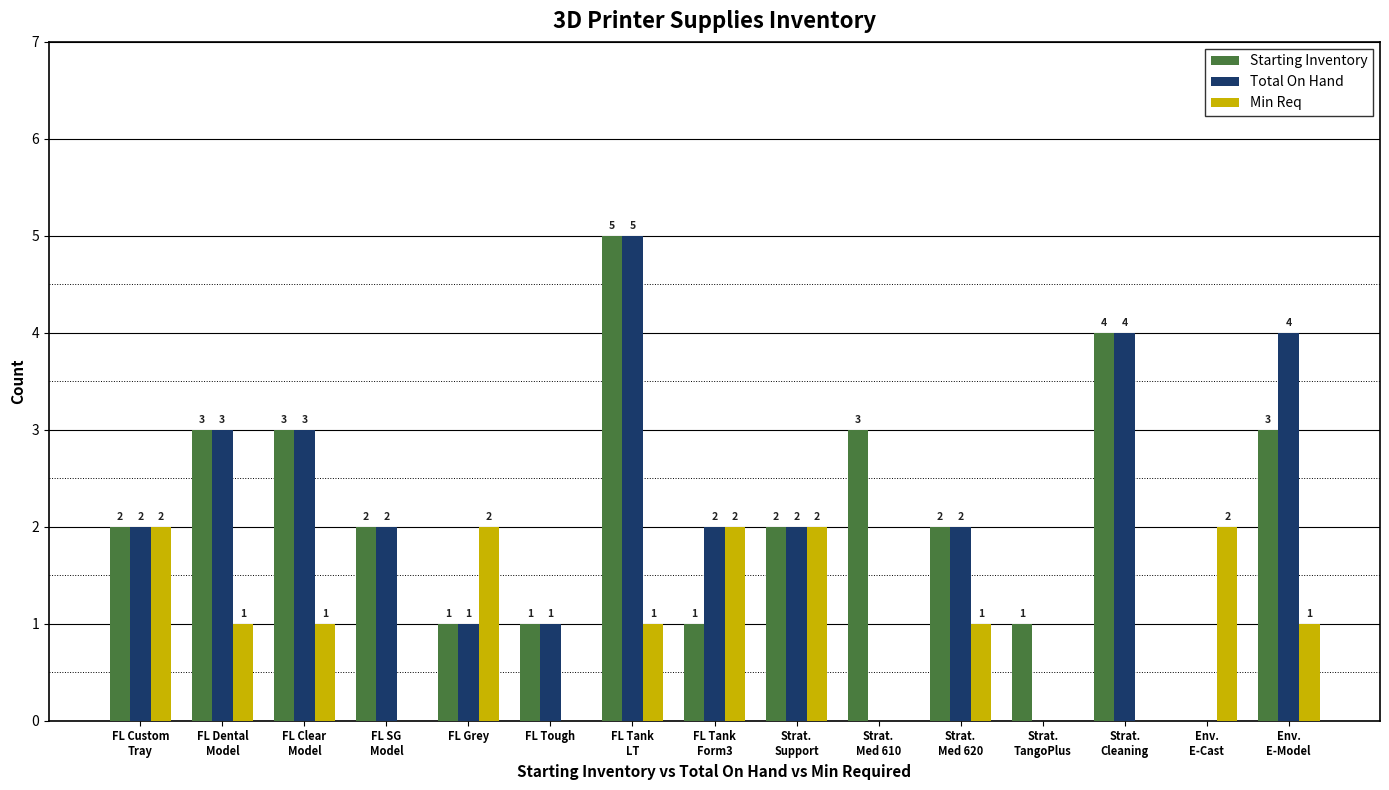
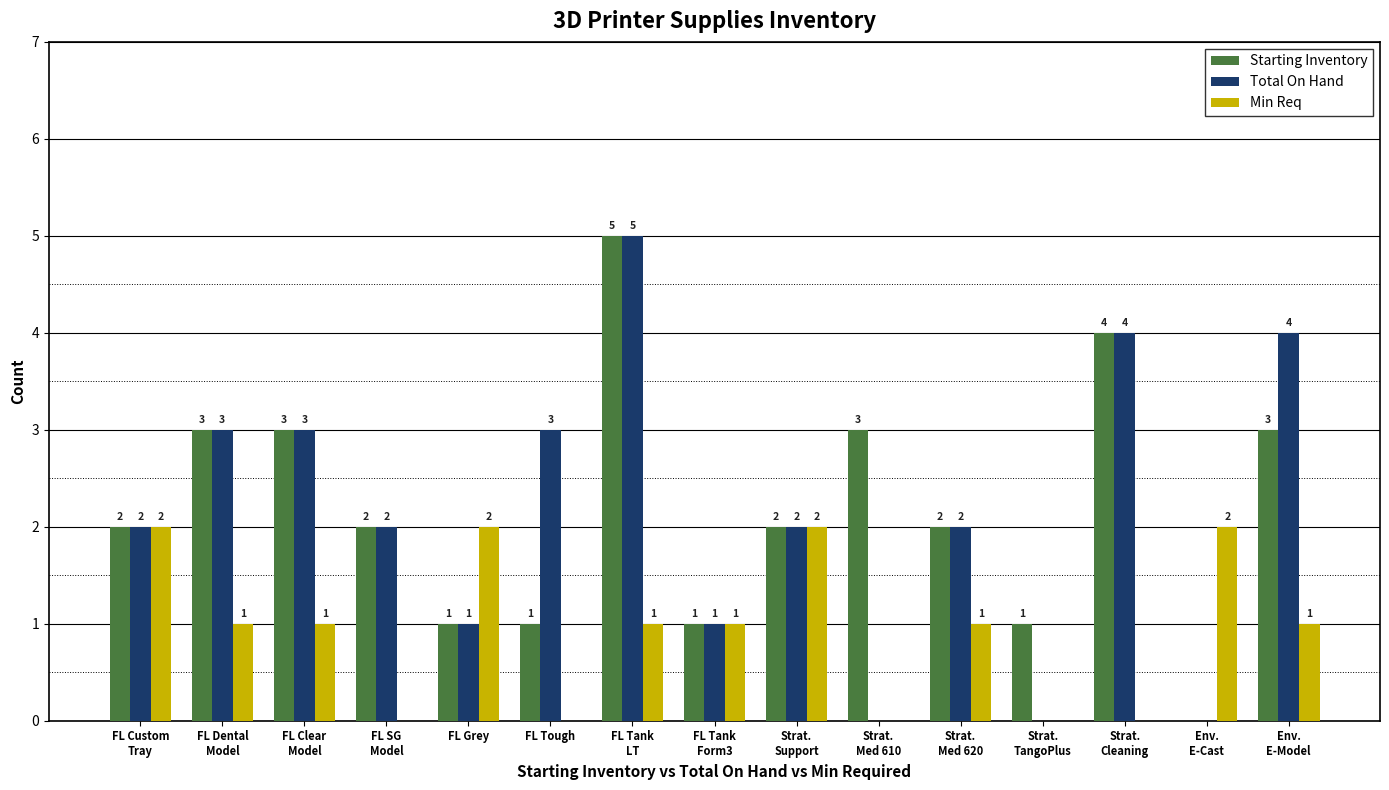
Total On Hand, FL Tough: 1 -> 3
Total On Hand, FL Tank Form3: 2 -> 1
Min Req, FL Tank Form3: 2 -> 1
